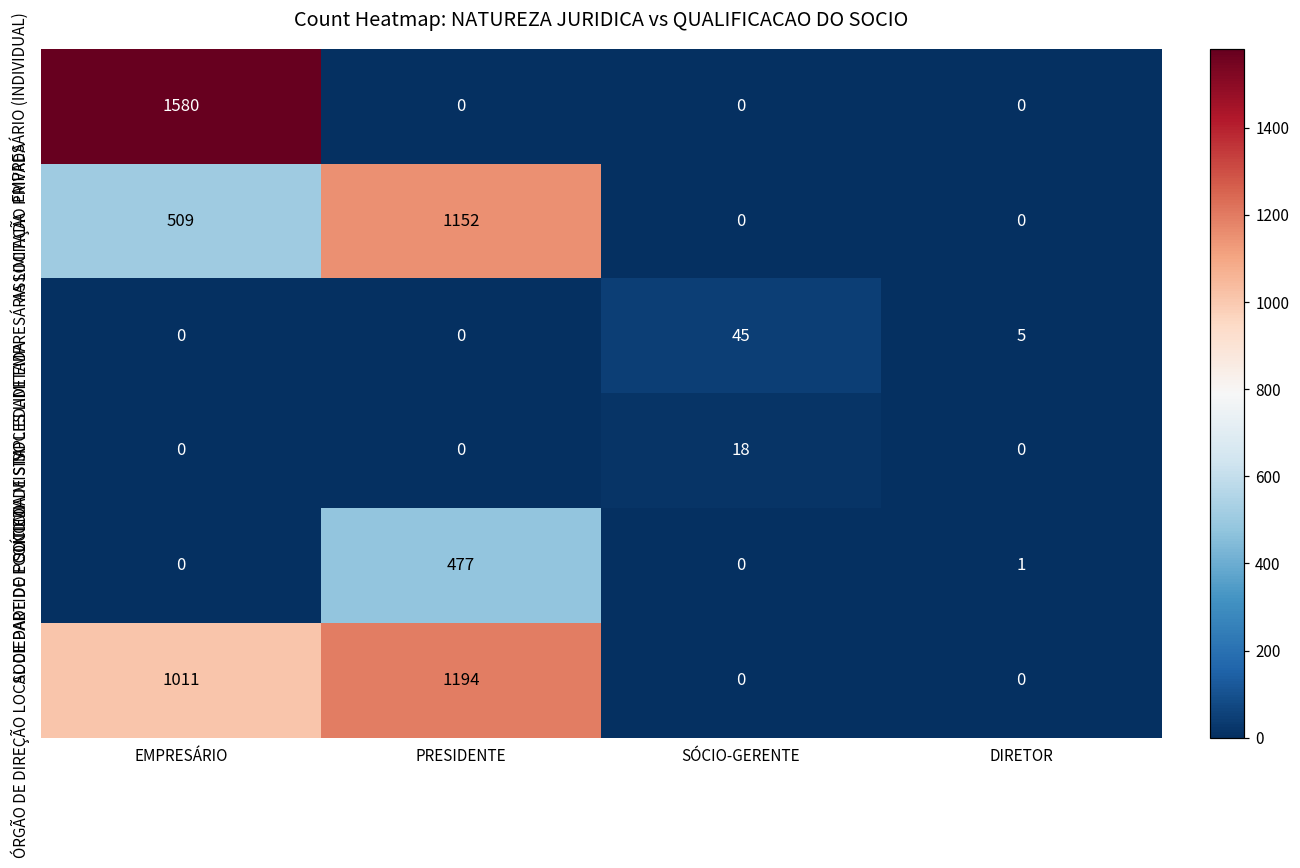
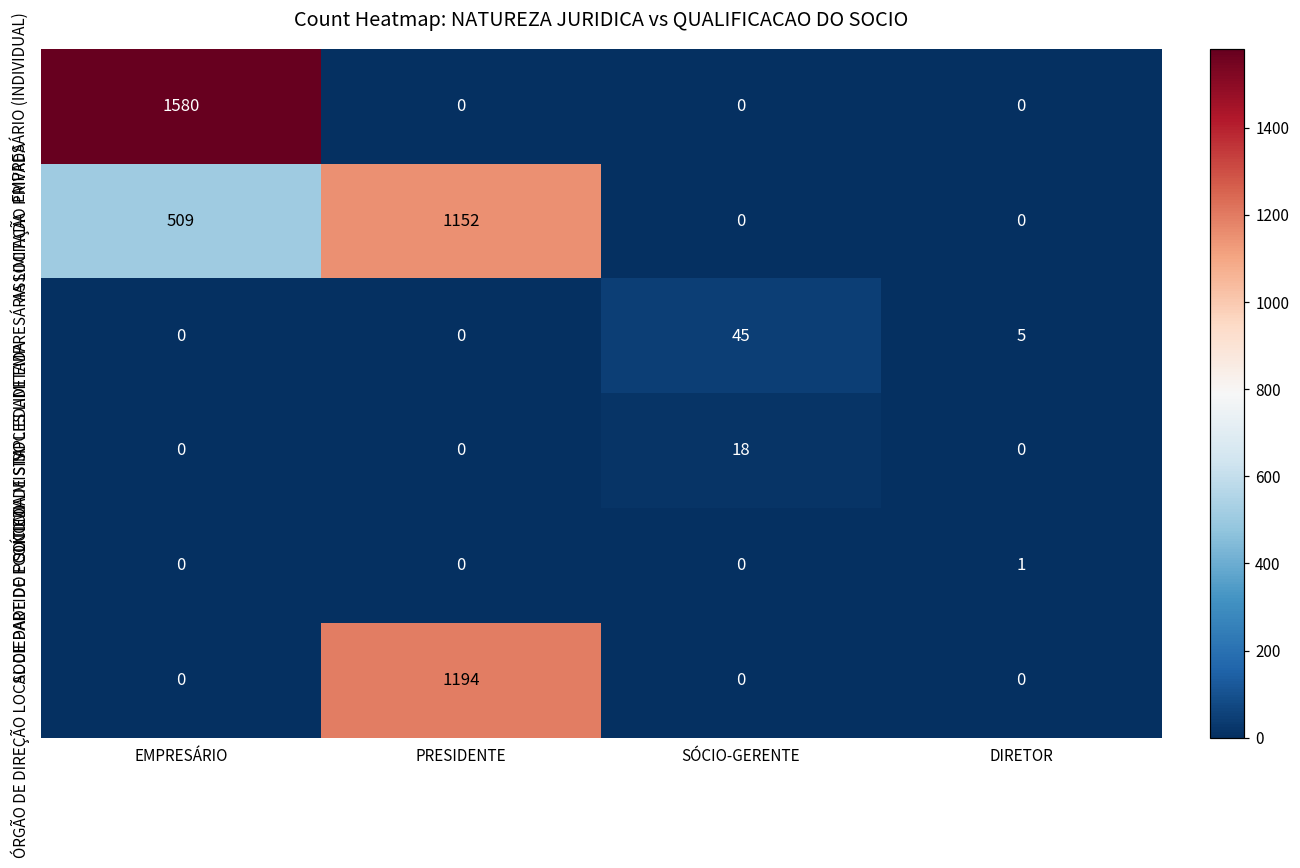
SOCIEDADE DE ECONOMIA MISTA, PRESIDENTE: 477 -> 0
ÓRGÃO DE DIREÇÃO LOCAL DE PARTIDO POLÍTICO, EMPRESÁRIO: 1011 -> 0
